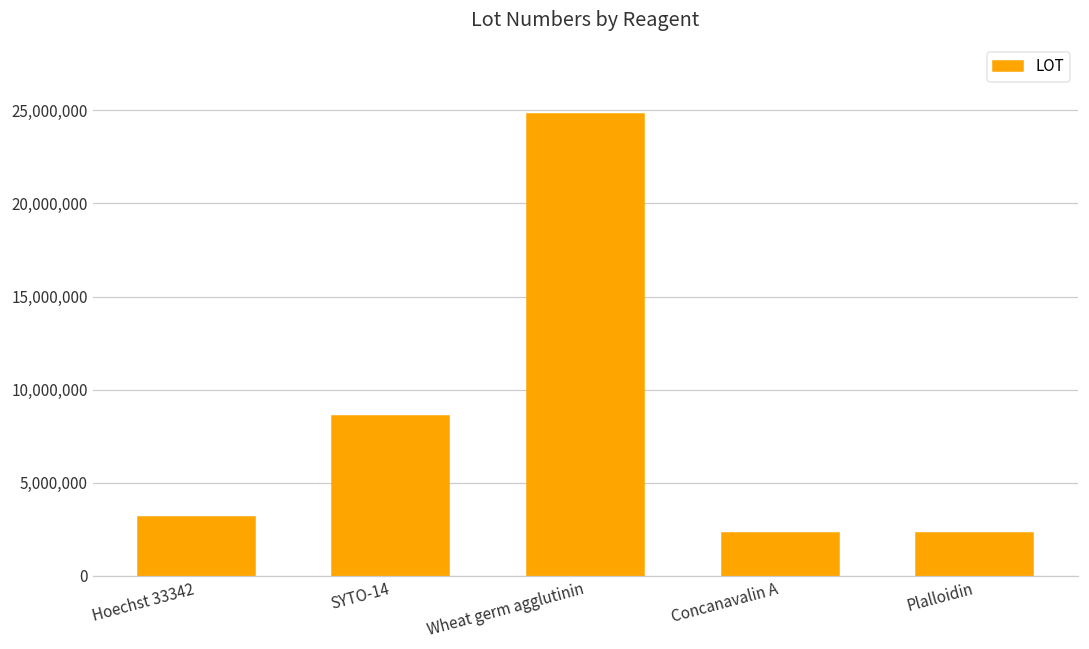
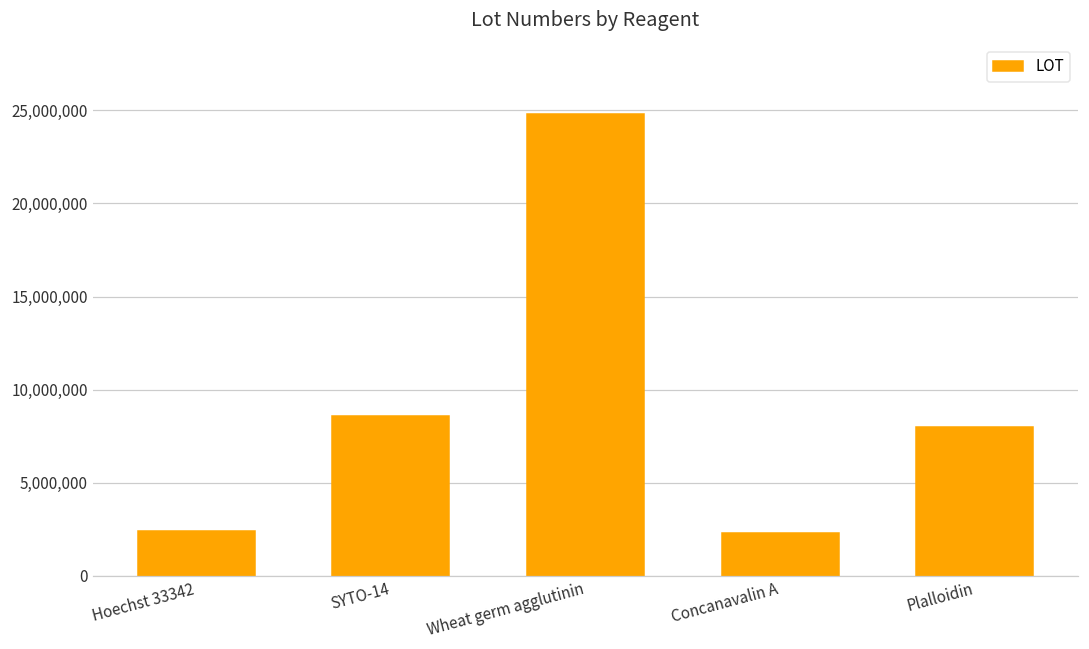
Hoechst 33342: 3,200,000 -> 2,400,000
Plalloidin: 2,300,000 -> 8,000,000
